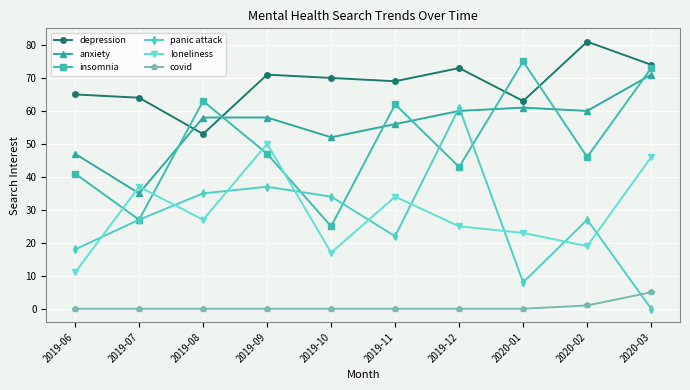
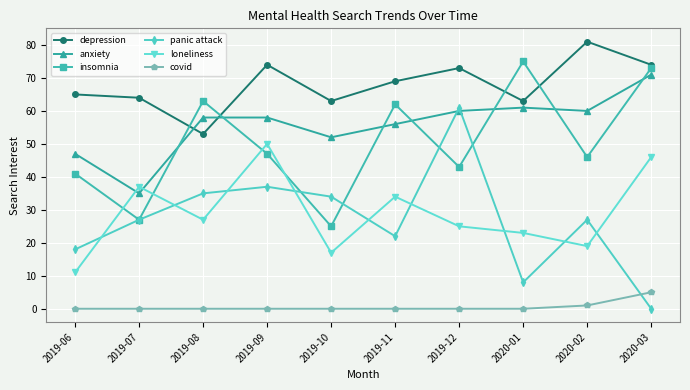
depression, 2019-09: 71 -> 74
depression, 2019-10: 70 -> 63
